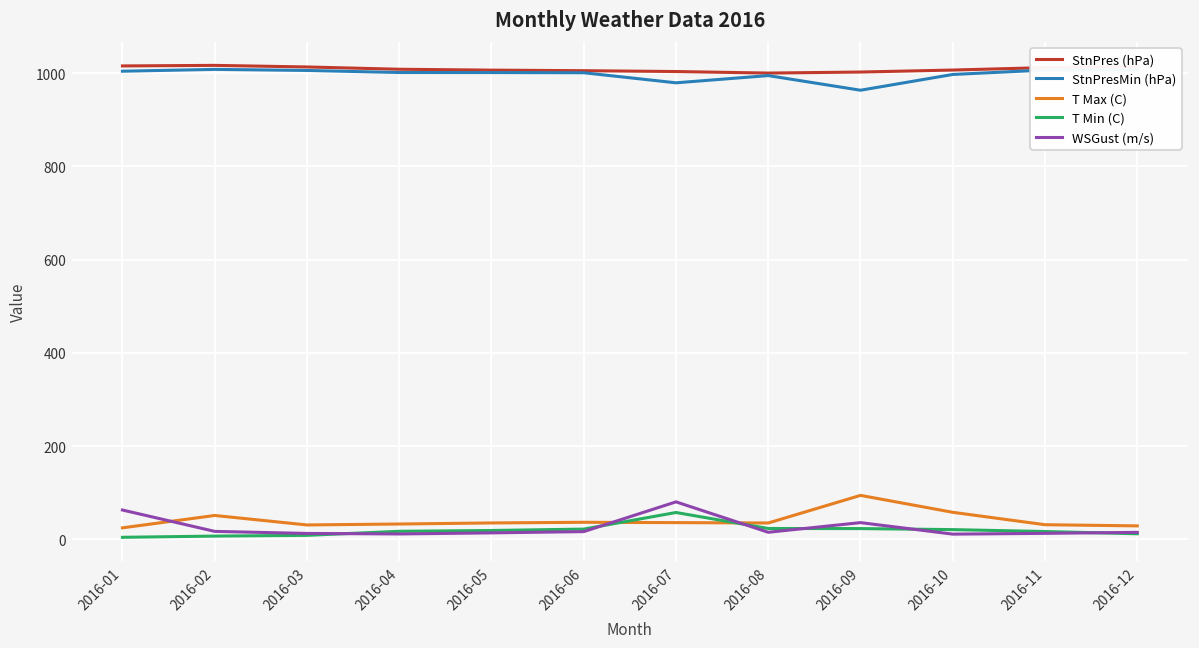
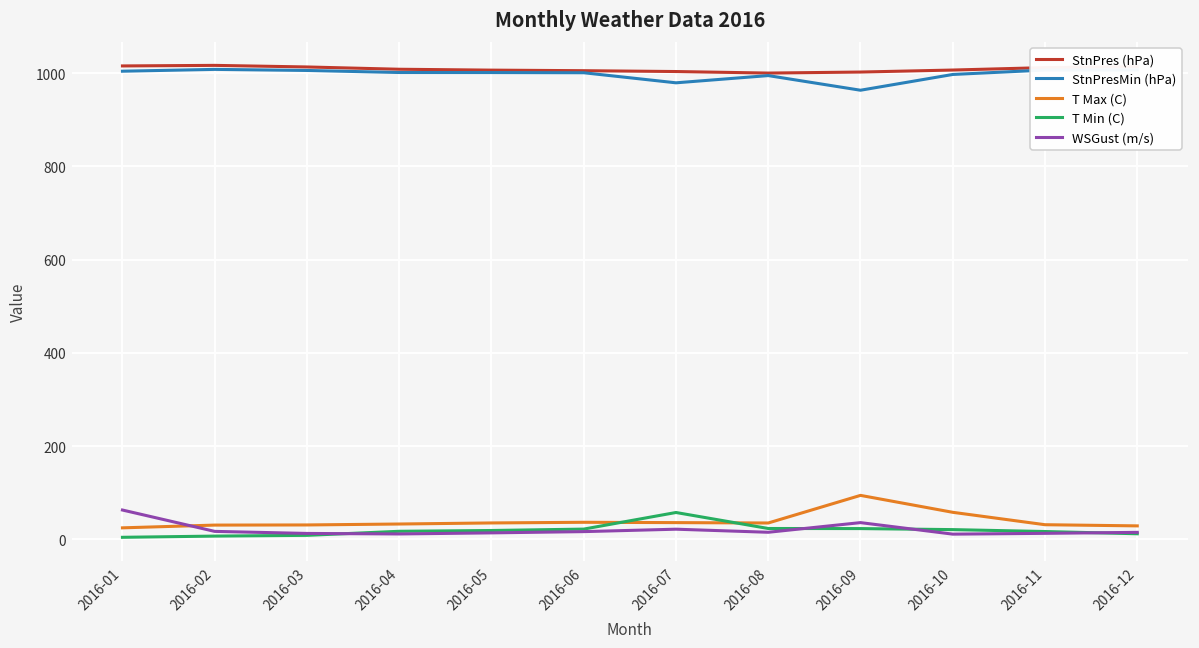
T Max (C), 2016-02: 50 -> 30
WSGust (m/s), 2016-07: 80 -> 20
